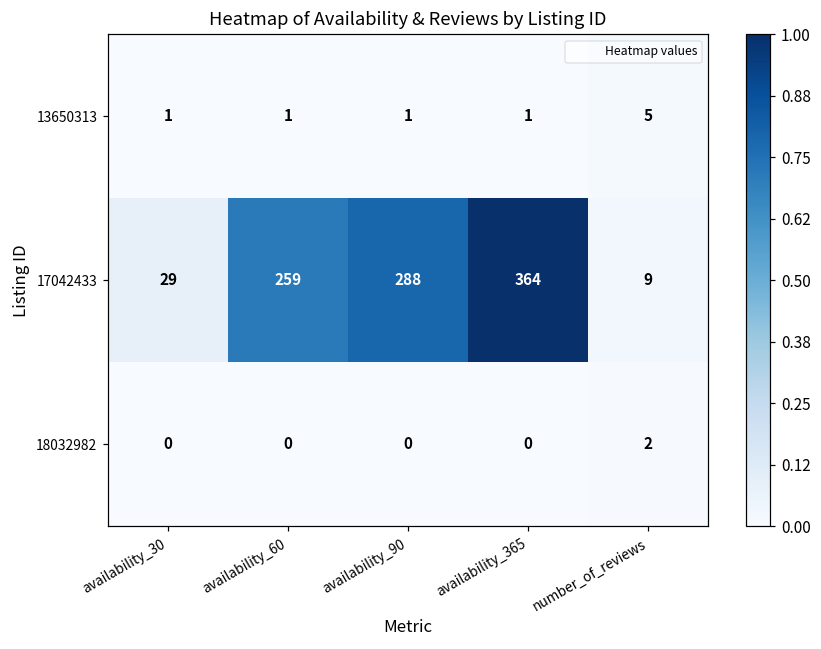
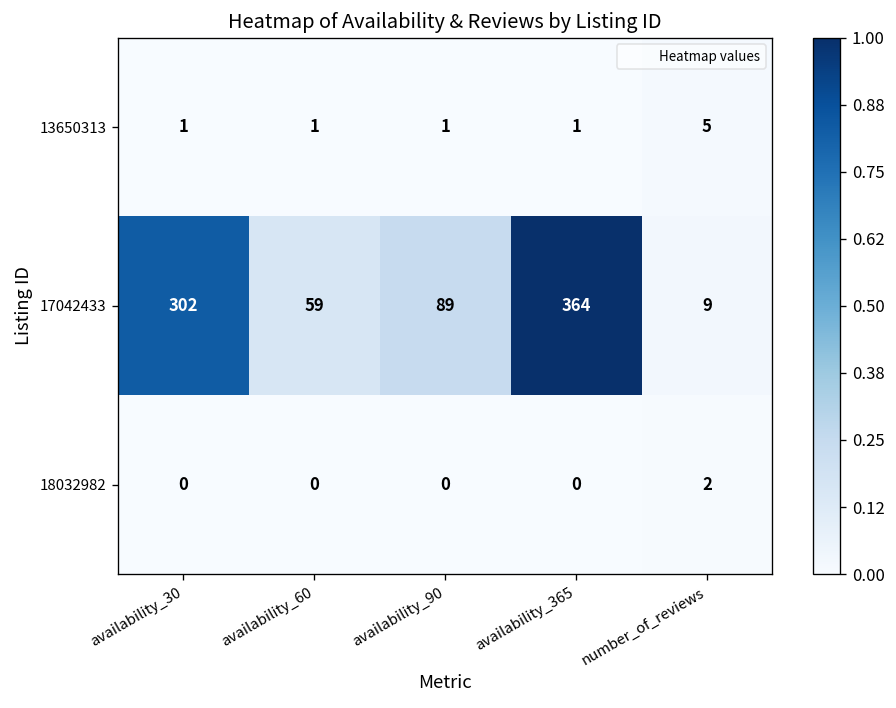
17042433, availability_30: 29 -> 302
17042433, availability_60: 259 -> 59
17042433, availability_90: 288 -> 89
